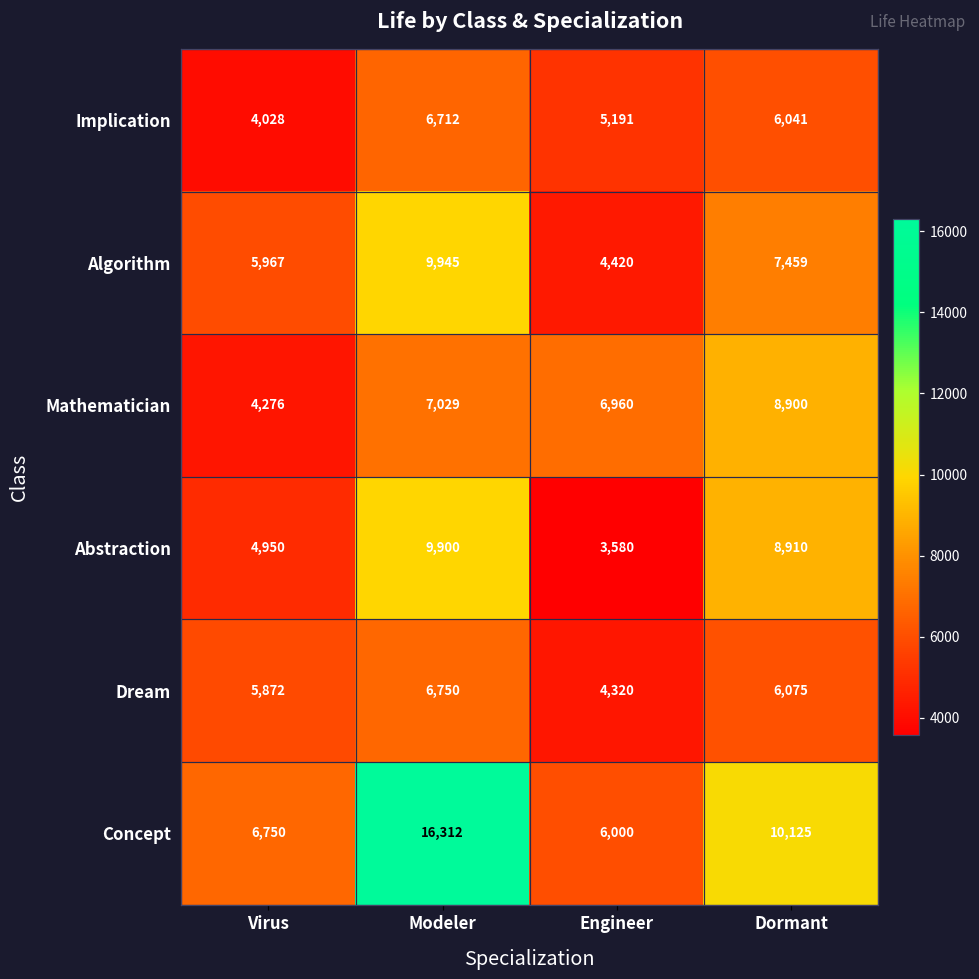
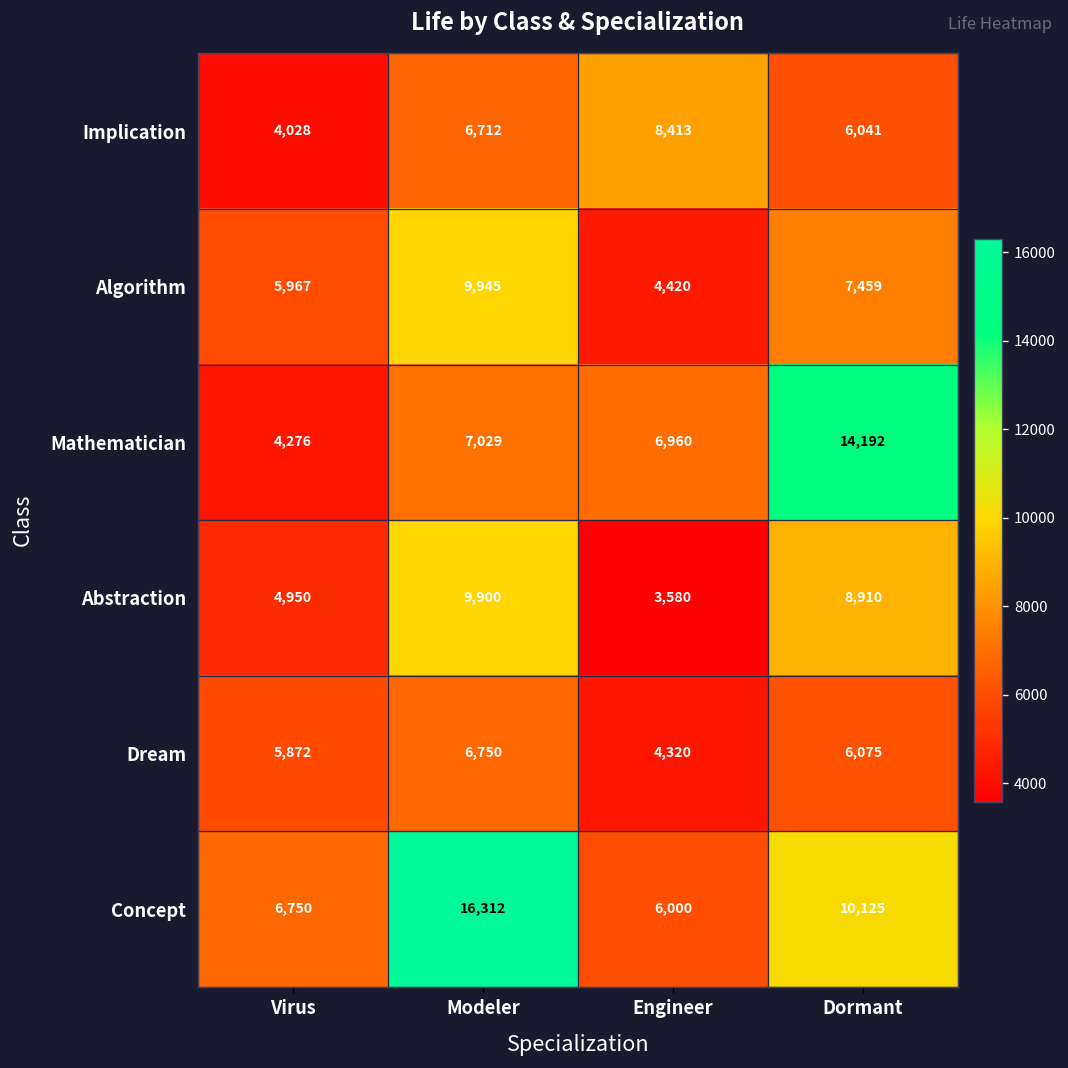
Implication, Engineer: 5,191 -> 8,413
Mathematician, Dormant: 8,900 -> 14,192
